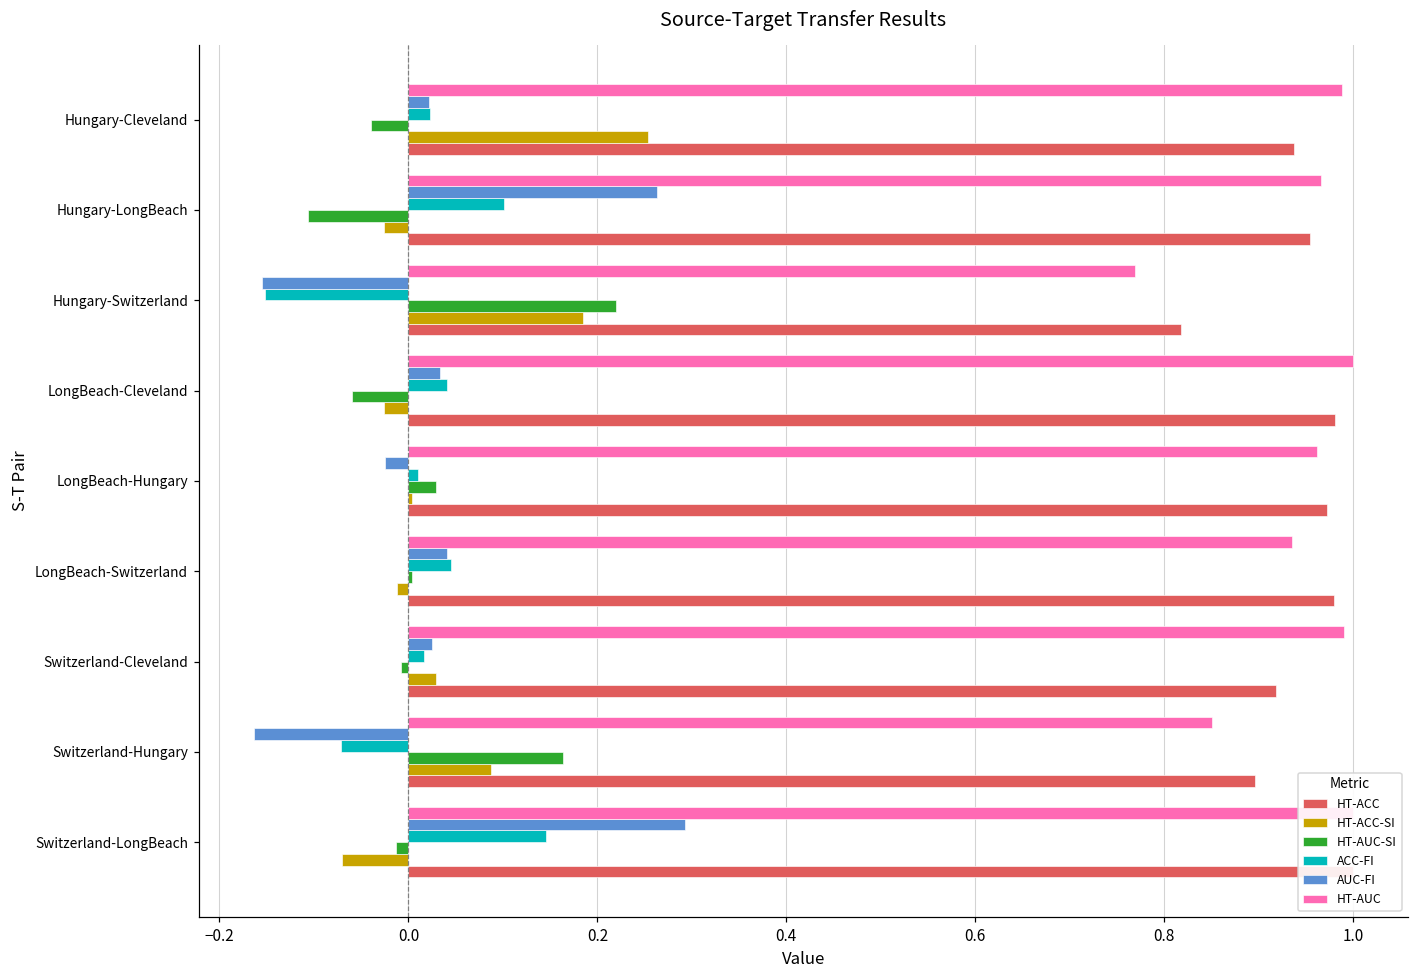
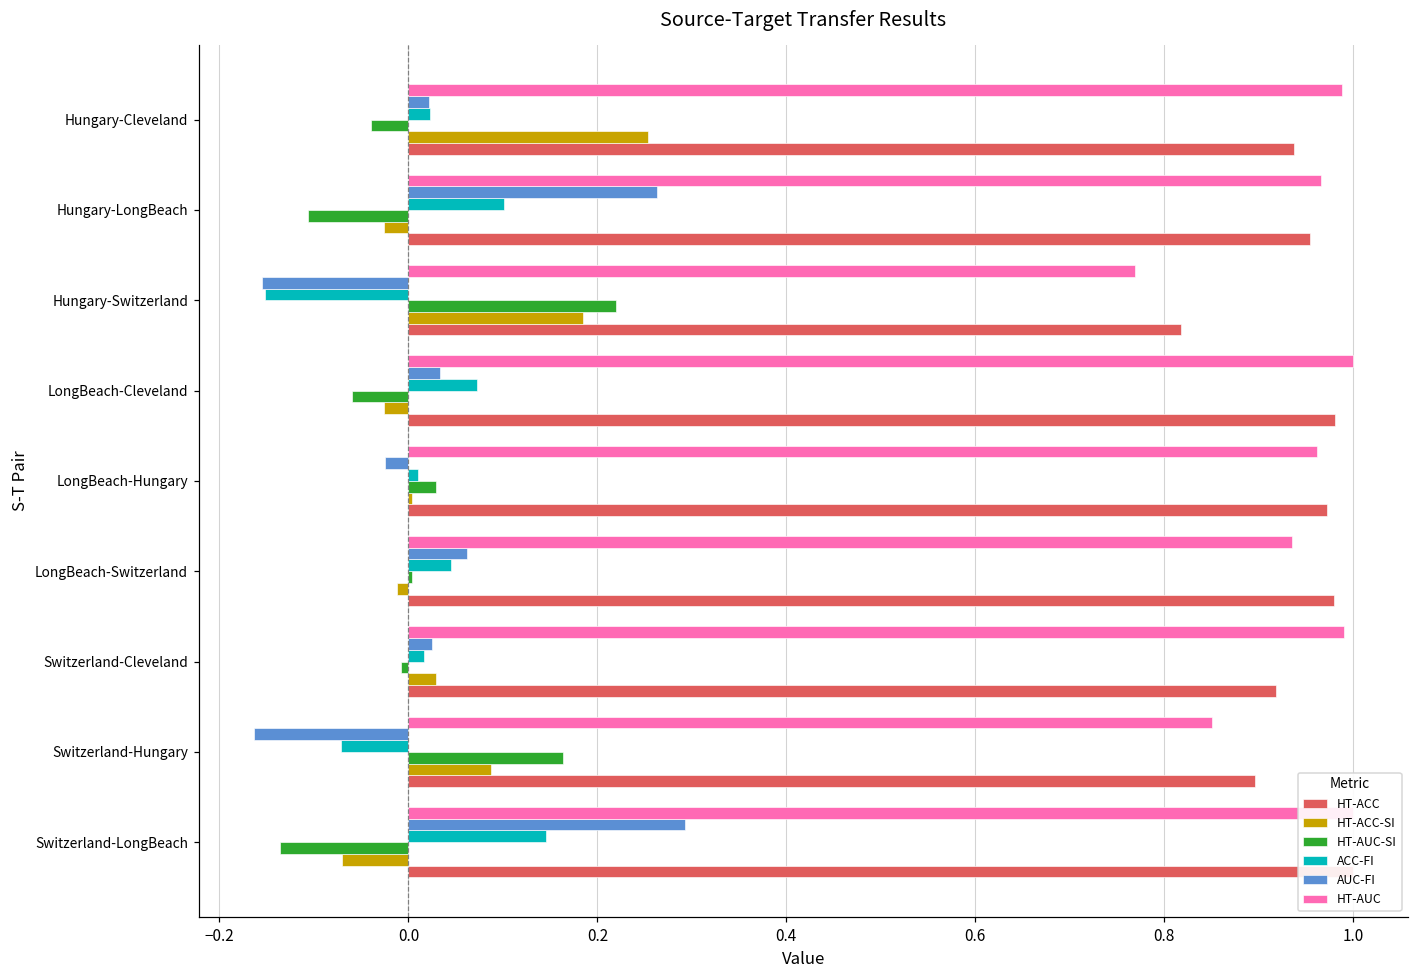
ACC-FI, LongBeach-Cleveland: 0.04 -> 0.07
AUC-FI, LongBeach-Switzerland: 0.04 -> 0.06
HT-AUC-SI, Switzerland-LongBeach: -0.01 -> -0.14
